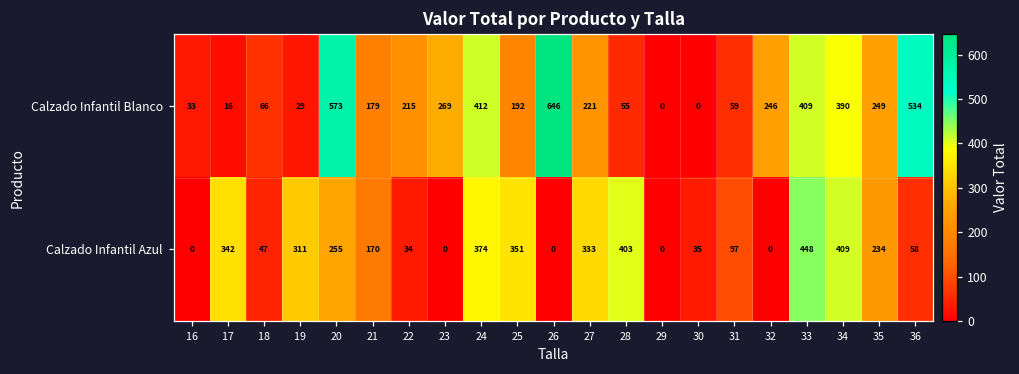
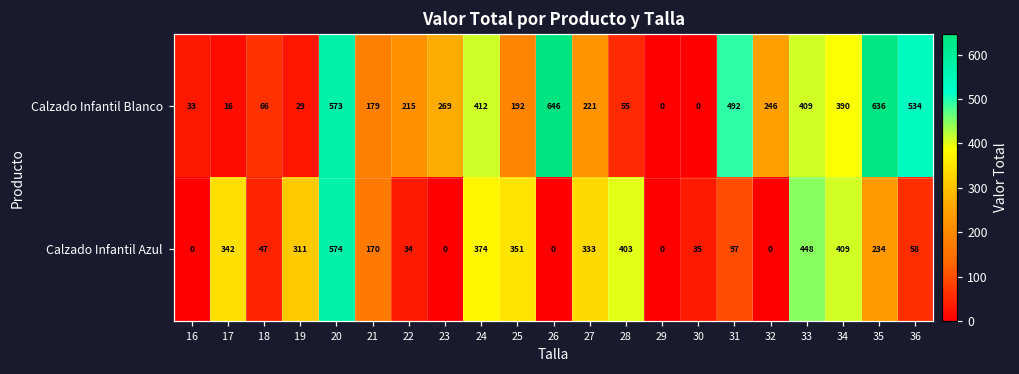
Calzado Infantil Blanco, 31: 59 -> 492
Calzado Infantil Blanco, 35: 249 -> 636
Calzado Infantil Azul, 20: 255 -> 574
